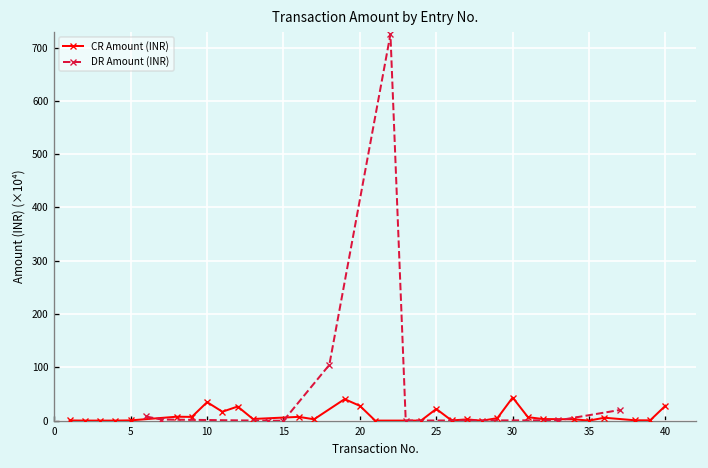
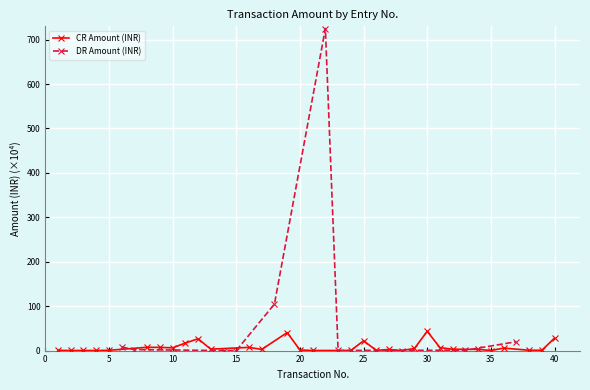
CR Amount (INR), 10: 30 -> 10
CR Amount (INR), 20: 30 -> 0
